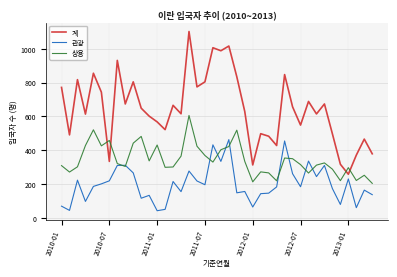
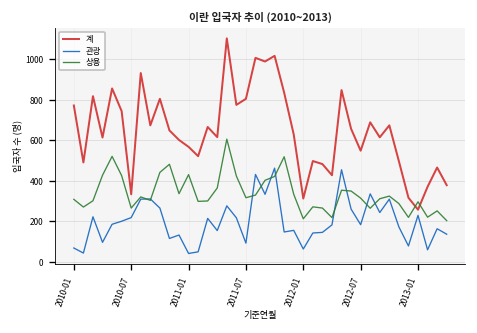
상용, 2010-07: 460 -> 270
관광, 2011-07: 200 -> 90
상용, 2011-07: 370 -> 320
